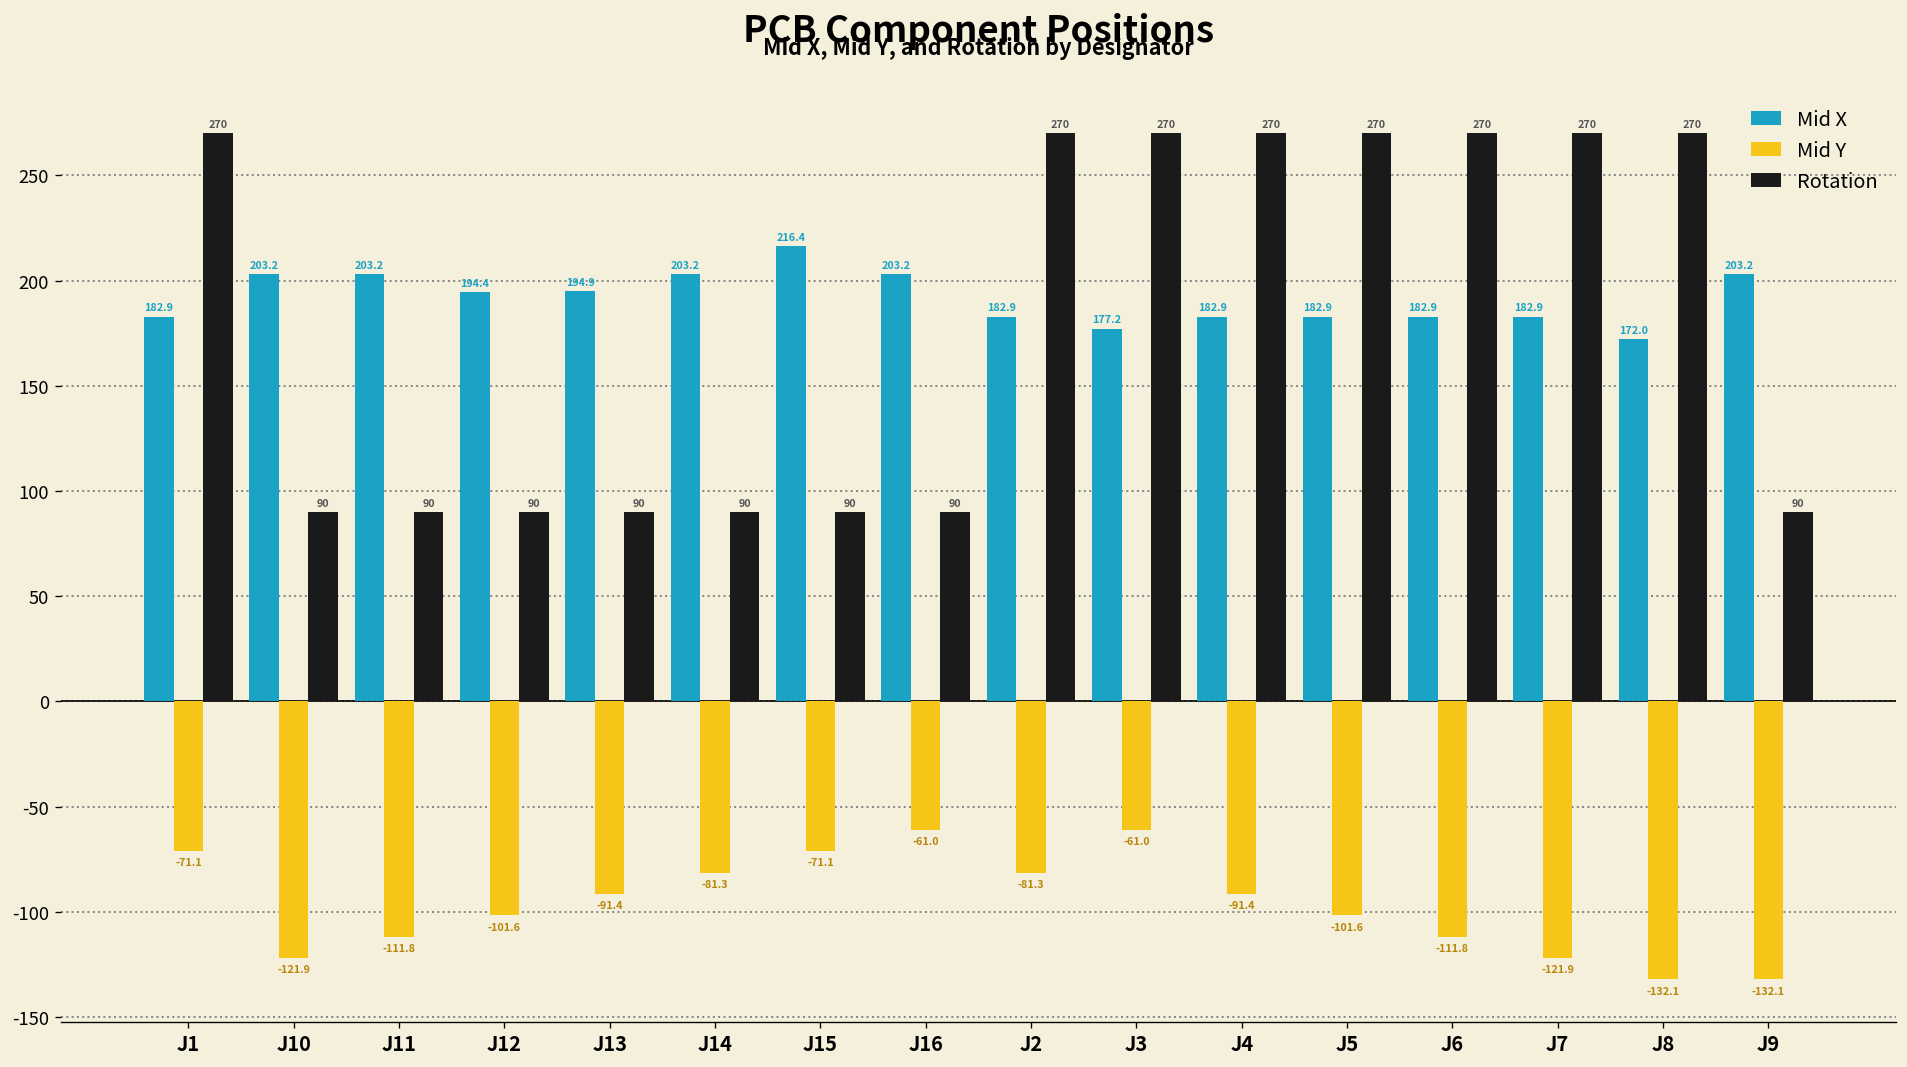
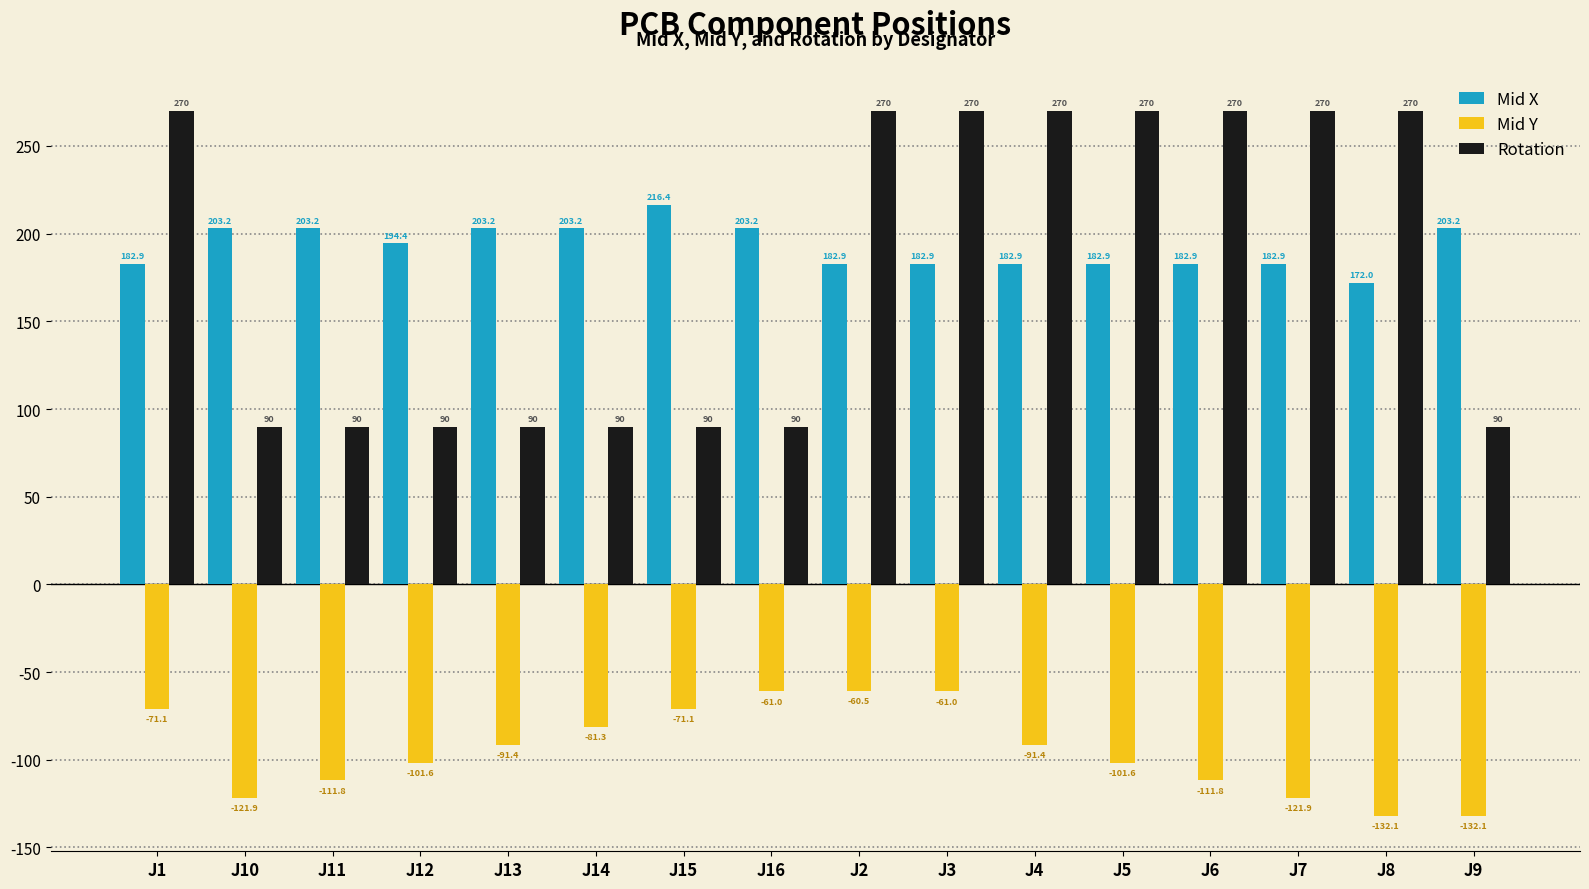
Mid X, J13: 194.9 -> 203.2
Mid Y, J2: -81.3 -> -60.5
Mid X, J3: 177.2 -> 182.9
